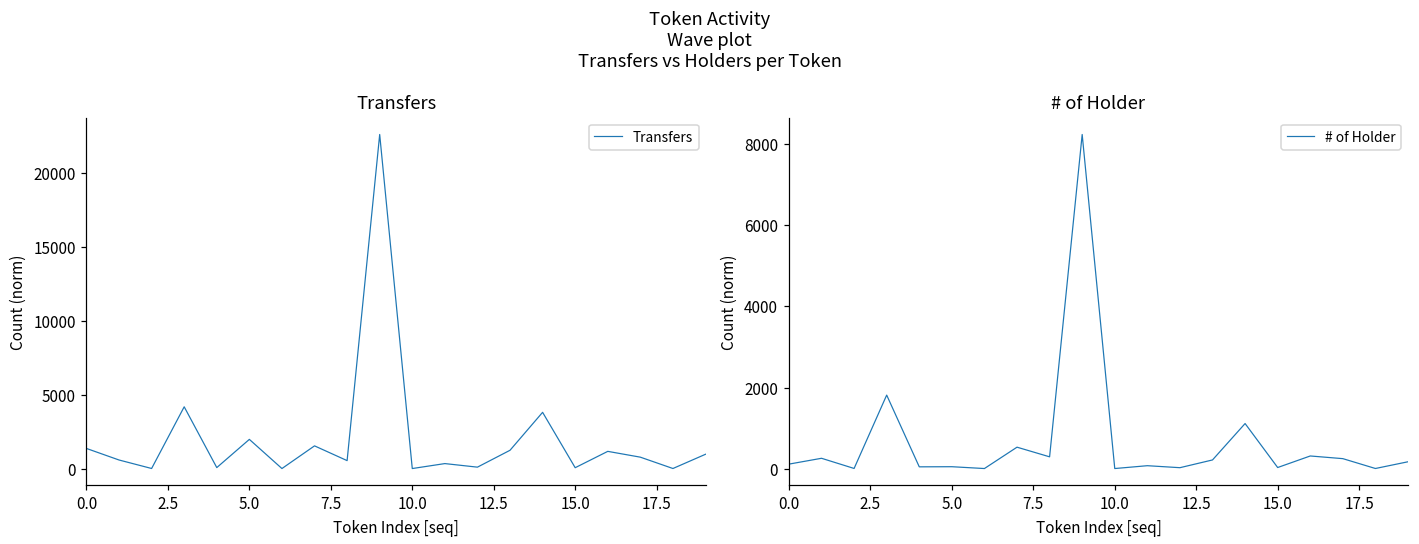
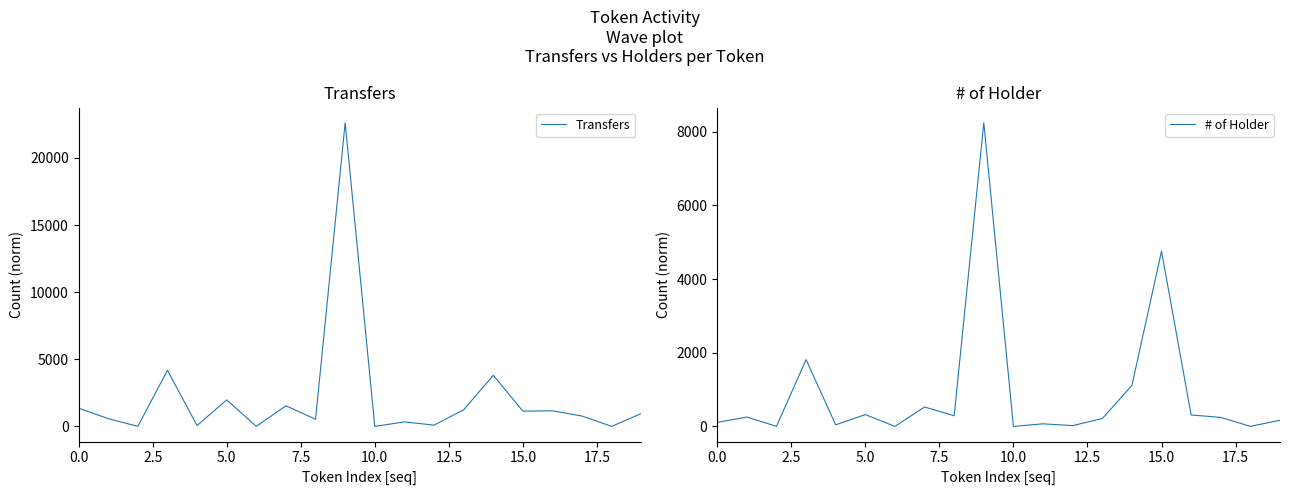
Transfers, 15.0: 100 -> 1100
# of Holder, 5.0: 0 -> 300
# of Holder, 15.0: 0 -> 4800
